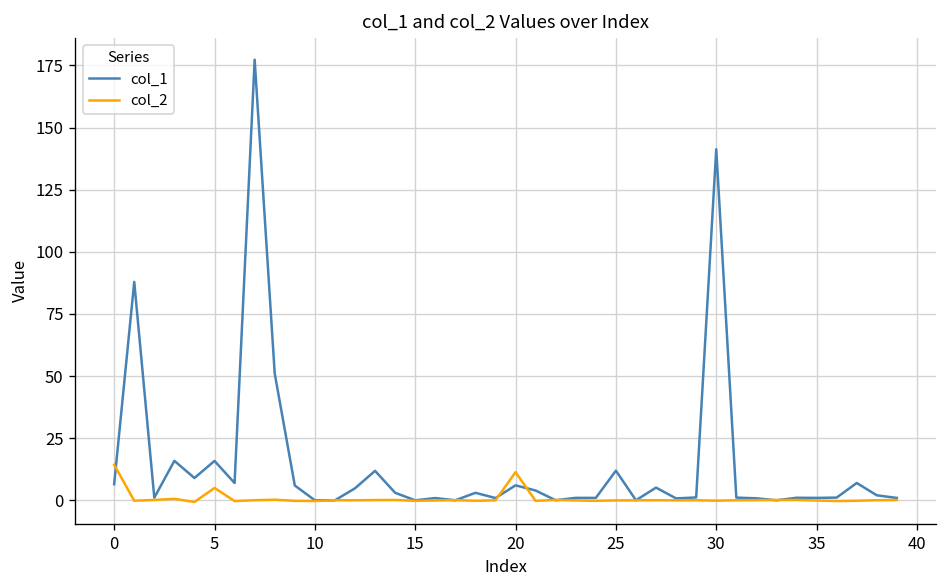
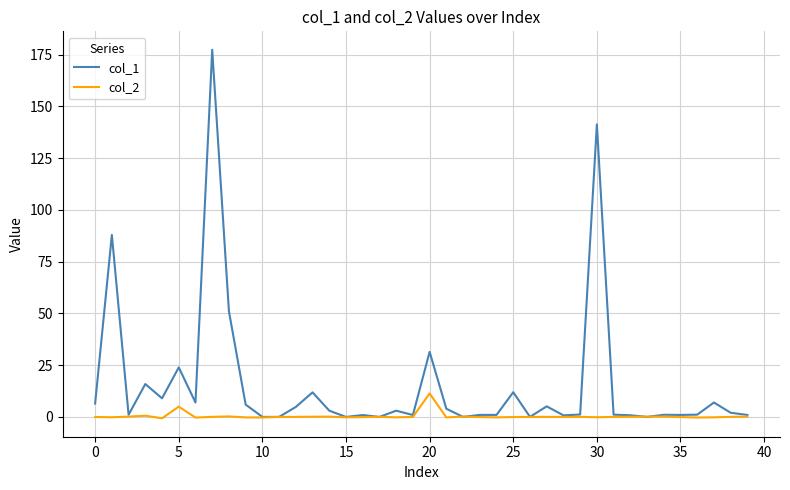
col_2, 0: 14 -> 0
col_1, 5: 16 -> 24
col_1, 20: 6 -> 31
